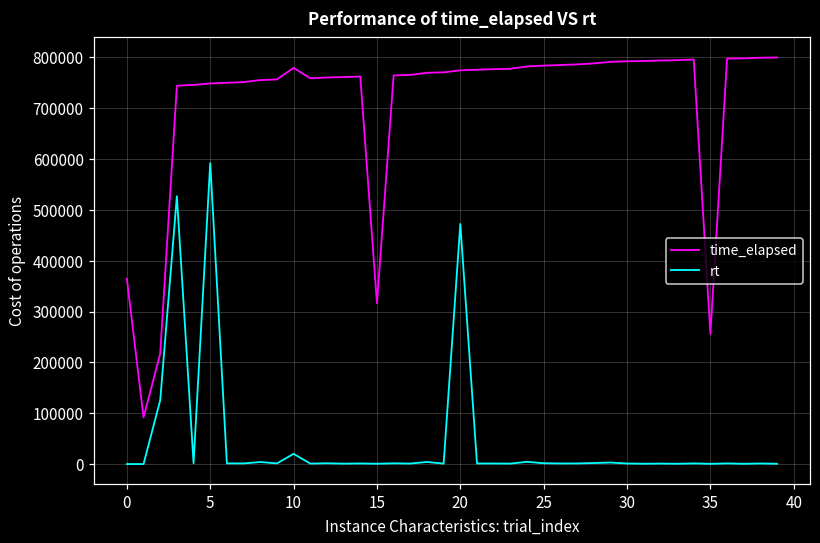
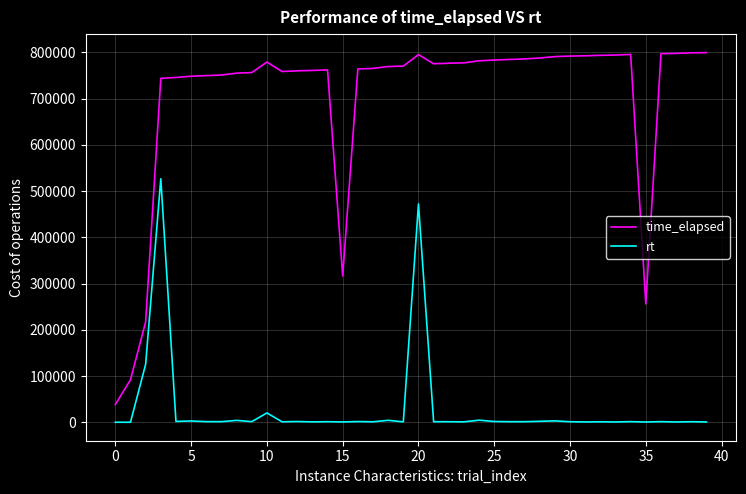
time_elapsed, 0: 360000 -> 40000
rt, 5: 590000 -> 0
time_elapsed, 20: 770000 -> 800000
